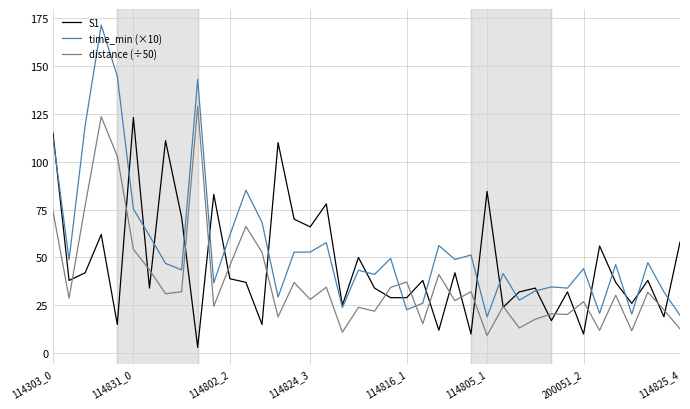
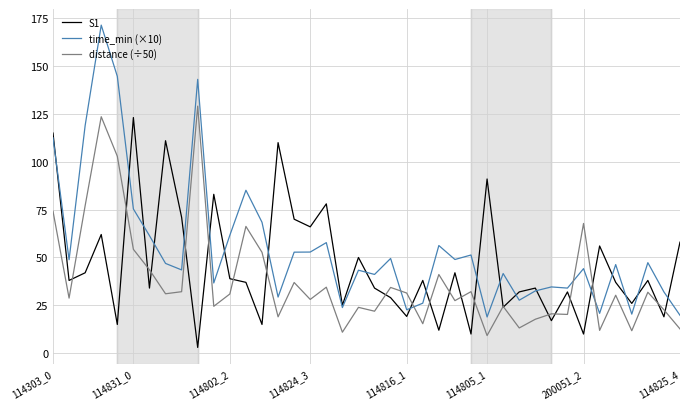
distance (÷50), 114802_2: 46 -> 31
S1, 114816_1: 29 -> 19
distance (÷50), 114816_1: 37 -> 31
S1, 114805_1: 85 -> 91
distance (÷50), 200051_2: 27 -> 68
